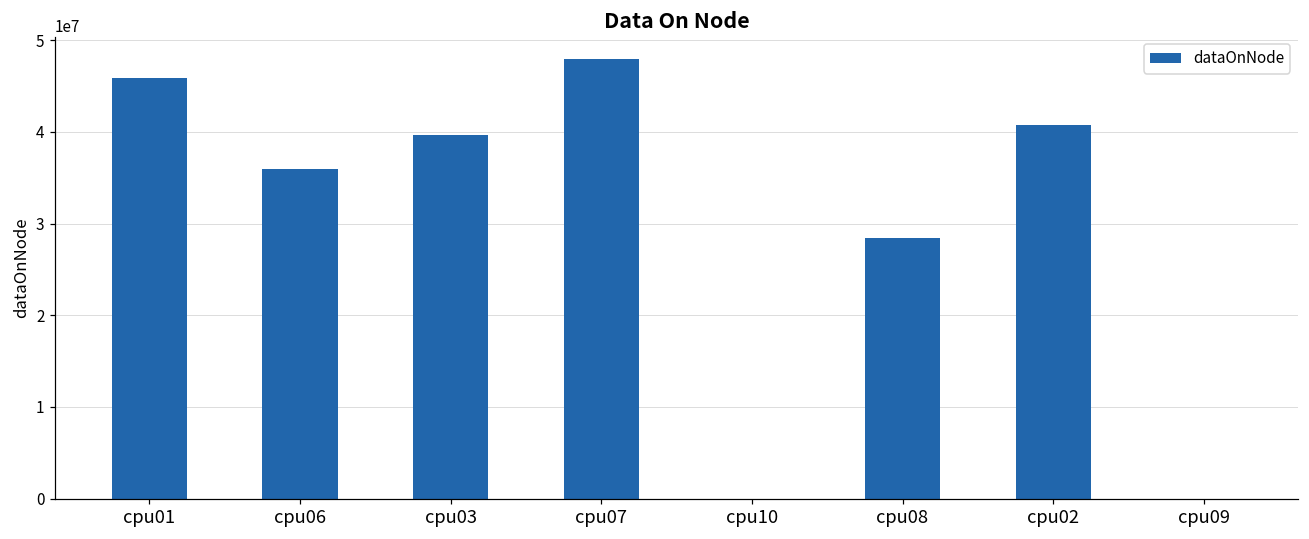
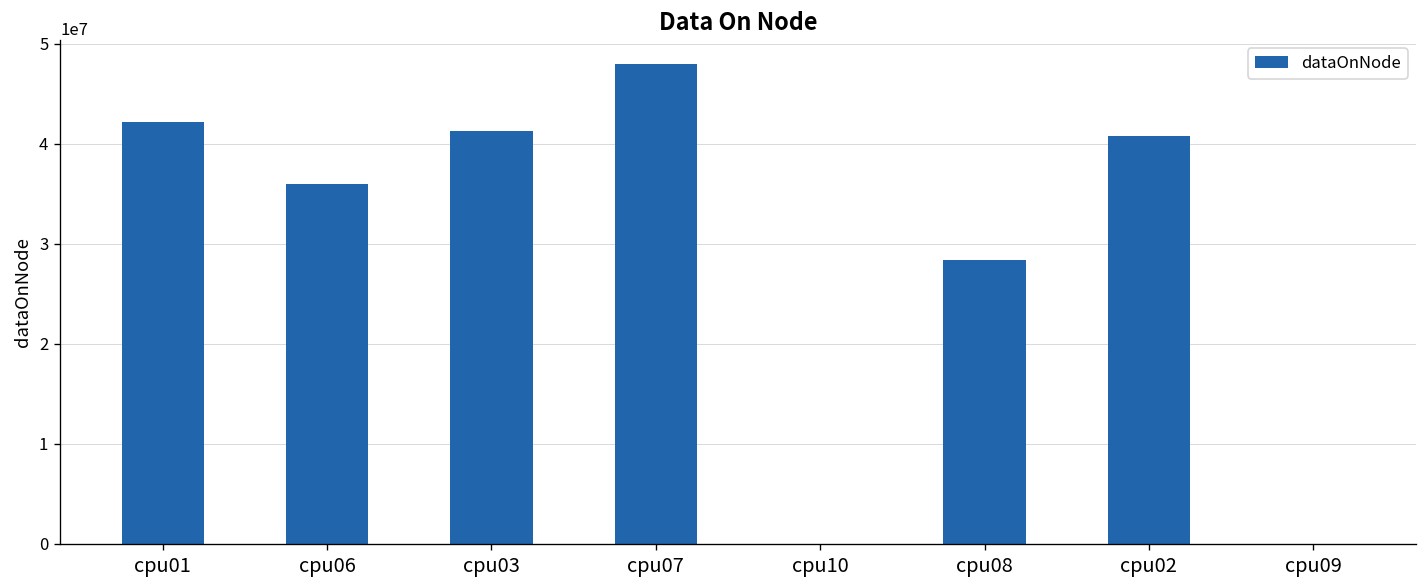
cpu01: 46000000 -> 42000000
cpu03: 40000000 -> 41000000
